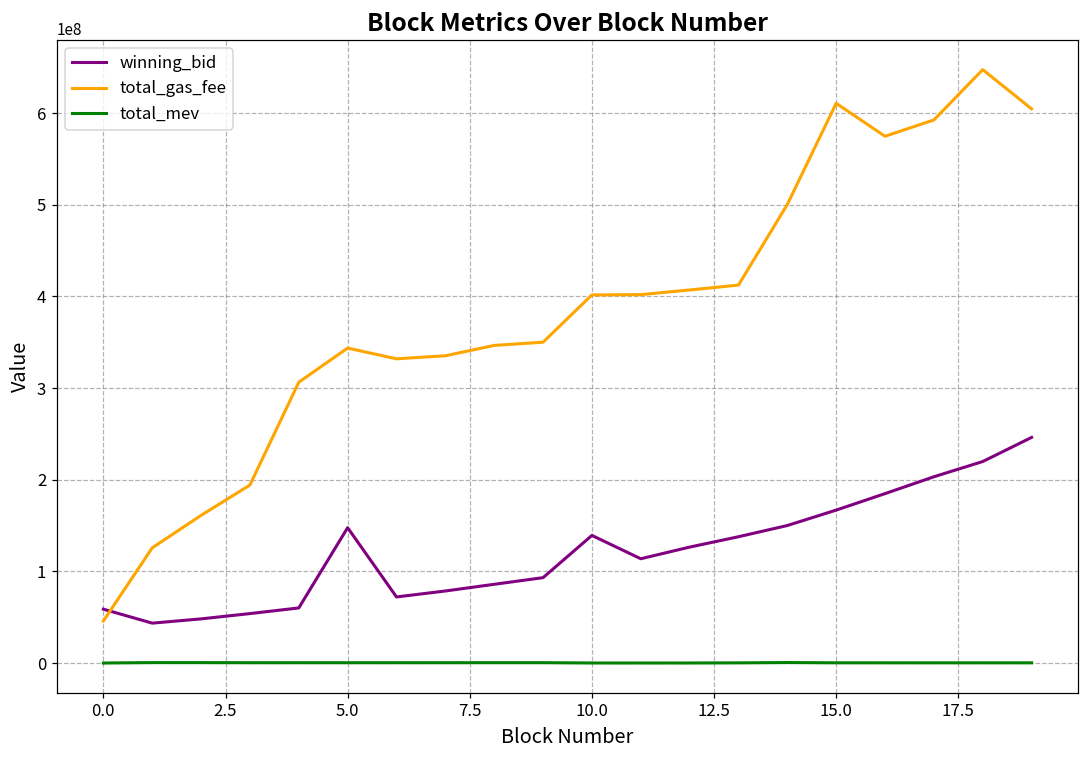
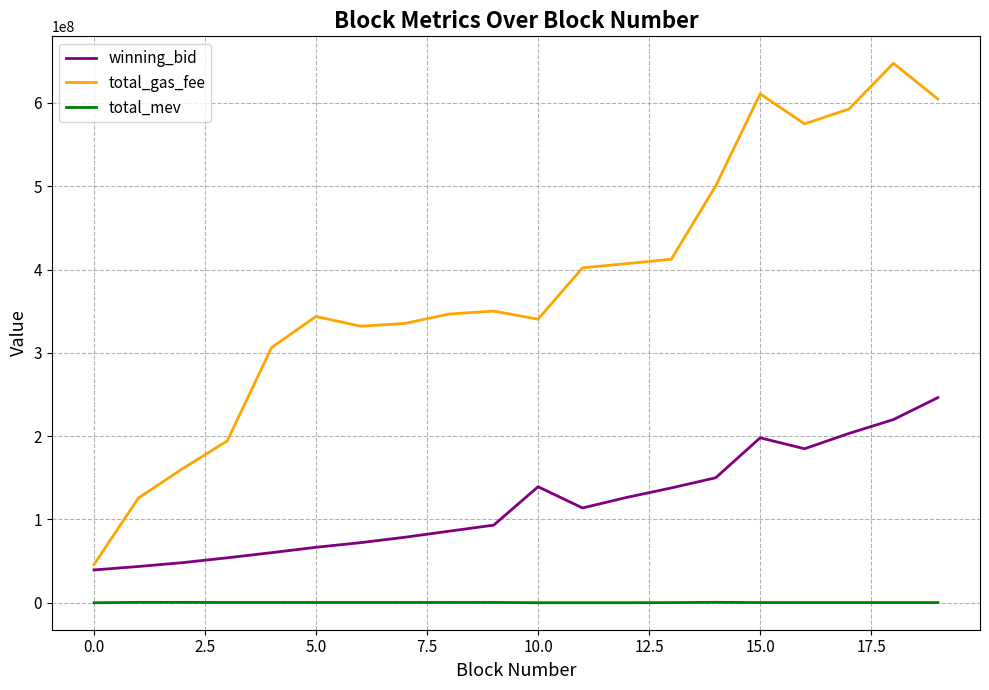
winning_bid, 0.0: 60000000 -> 40000000
winning_bid, 5.0: 150000000 -> 70000000
total_gas_fee, 10.0: 400000000 -> 340000000
winning_bid, 15.0: 170000000 -> 200000000
